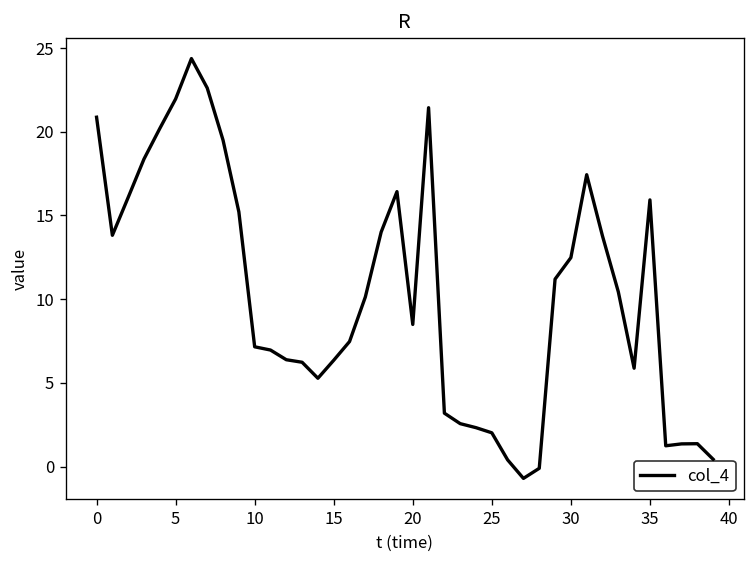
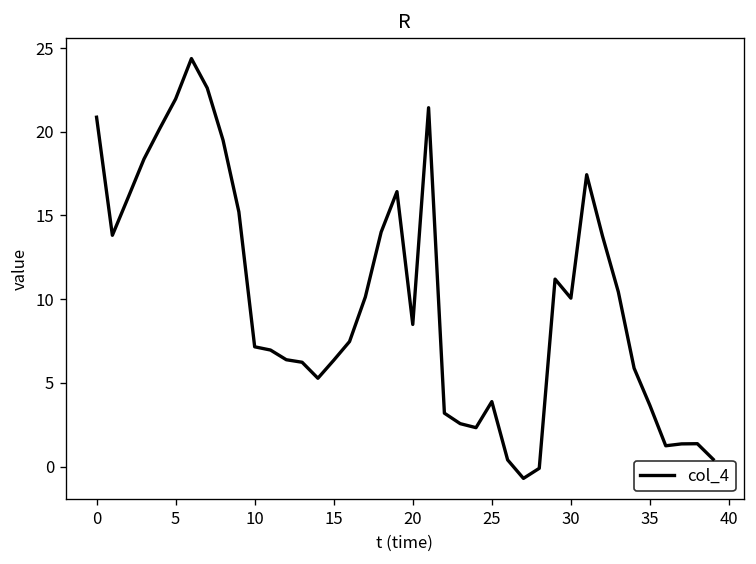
25: 2.0 -> 3.9
30: 12.5 -> 10.1
35: 15.9 -> 3.6
